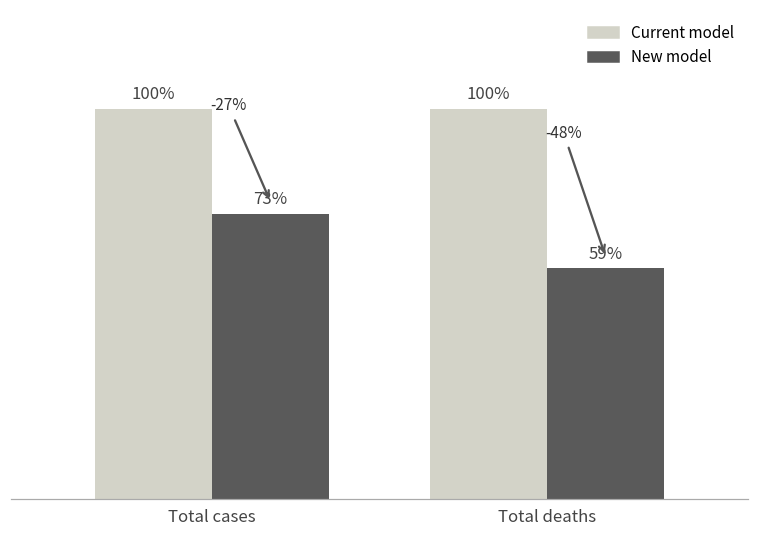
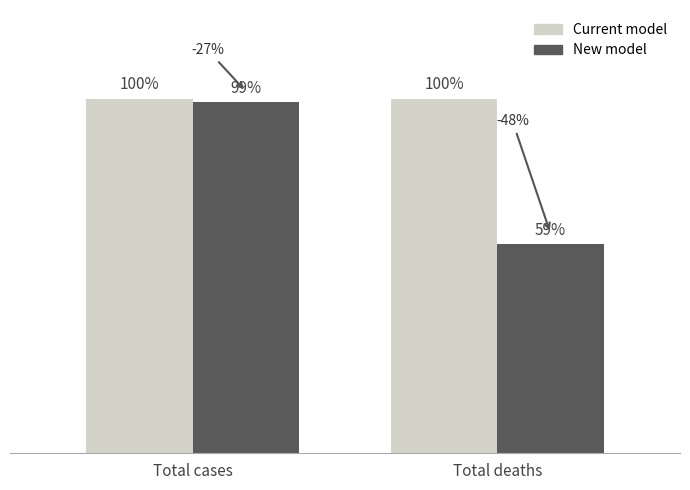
New model, Total cases: 73% -> 99%
